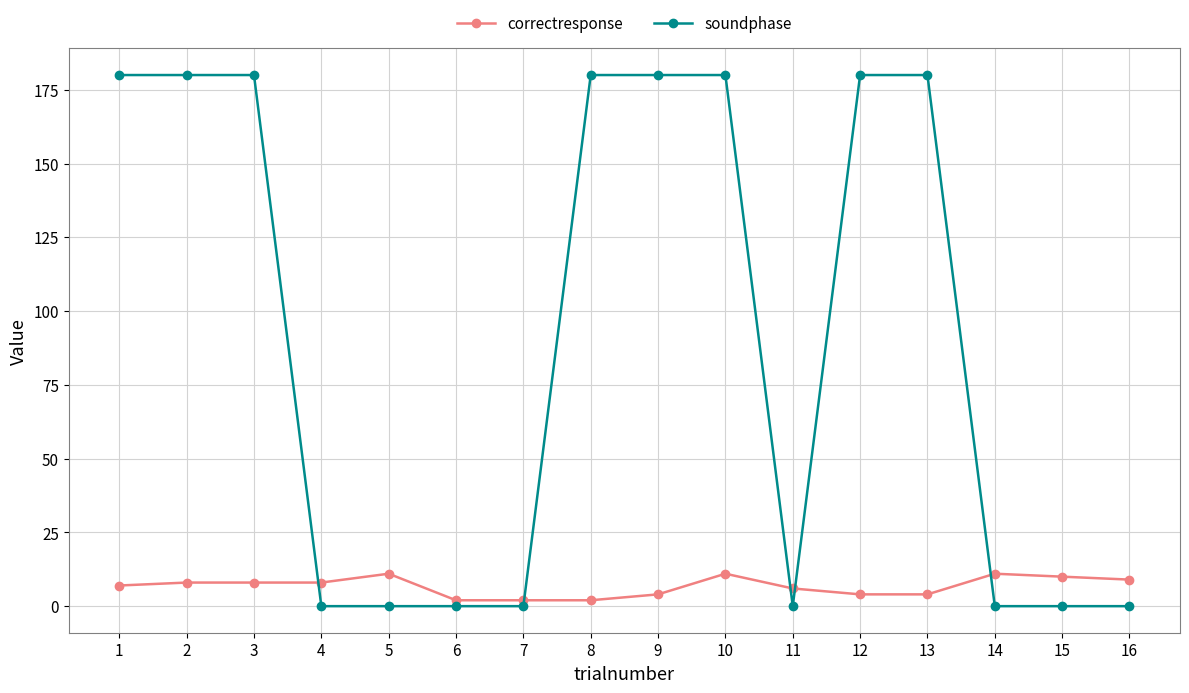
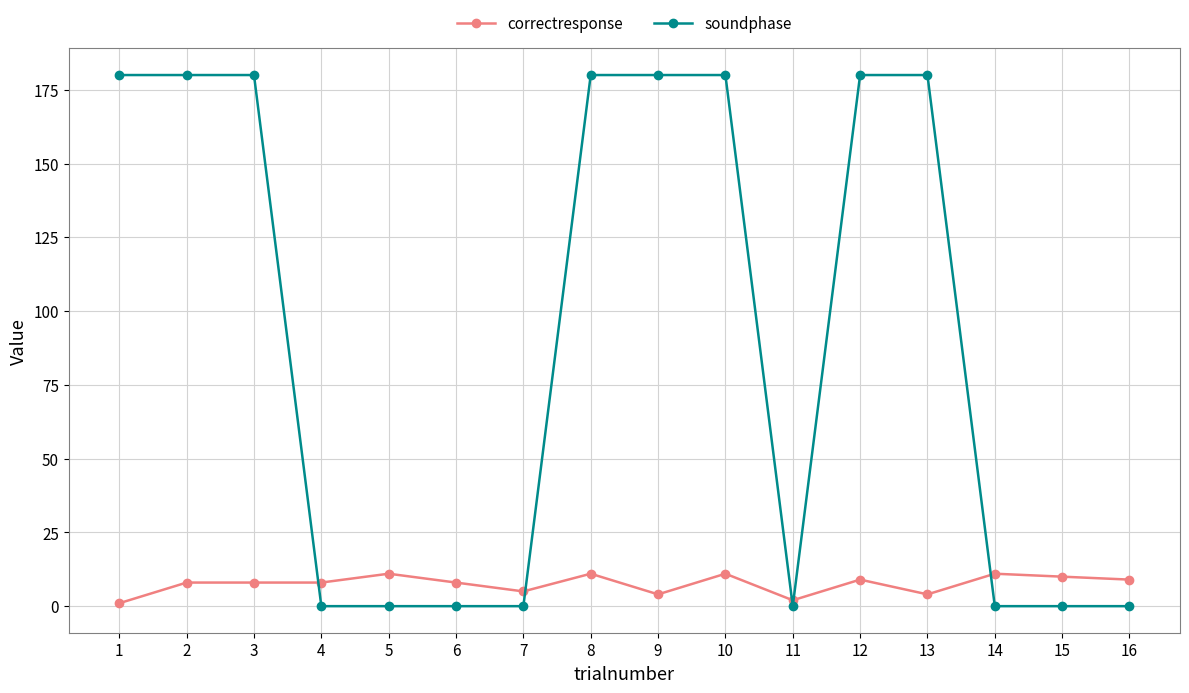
correctresponse, 1: 7 -> 1
correctresponse, 6: 2 -> 8
correctresponse, 7: 2 -> 5
correctresponse, 8: 2 -> 11
correctresponse, 11: 6 -> 2
correctresponse, 12: 4 -> 9
